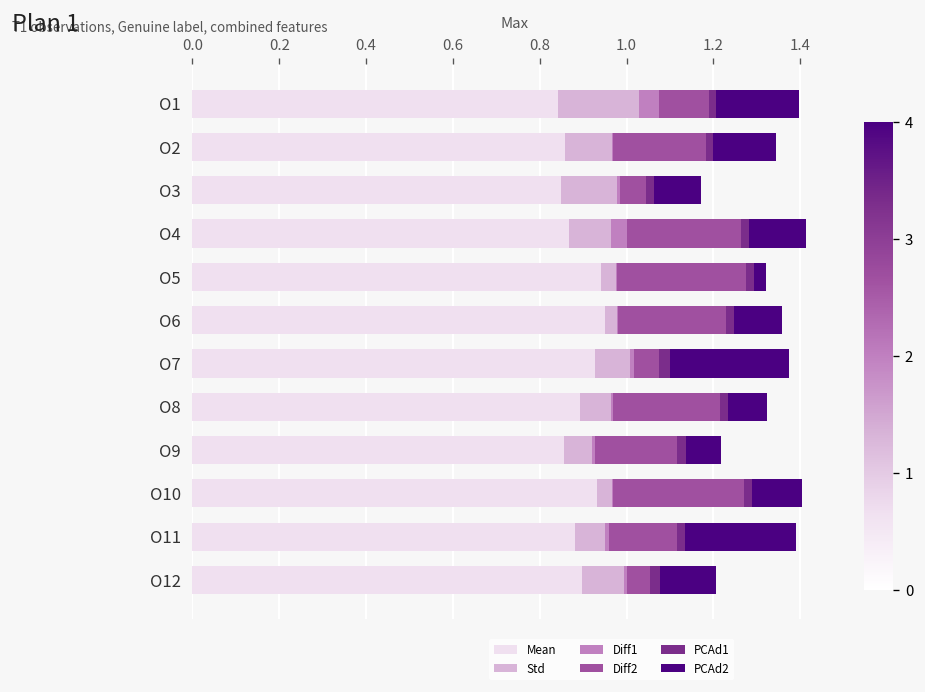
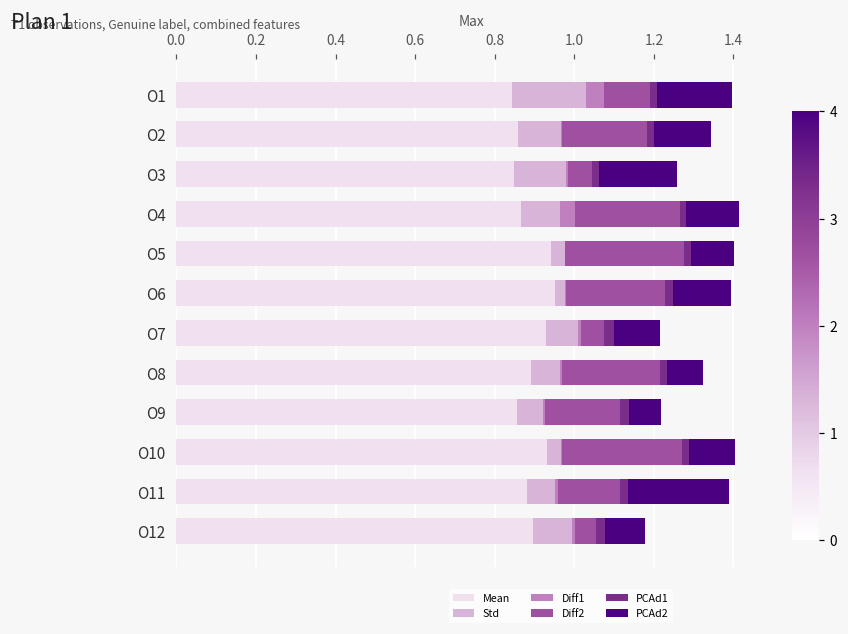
PCAd2, O3: 0.11 -> 0.20
PCAd2, O5: 0.03 -> 0.11
PCAd2, O6: 0.11 -> 0.15
PCAd2, O7: 0.27 -> 0.12
PCAd2, O12: 0.13 -> 0.10
